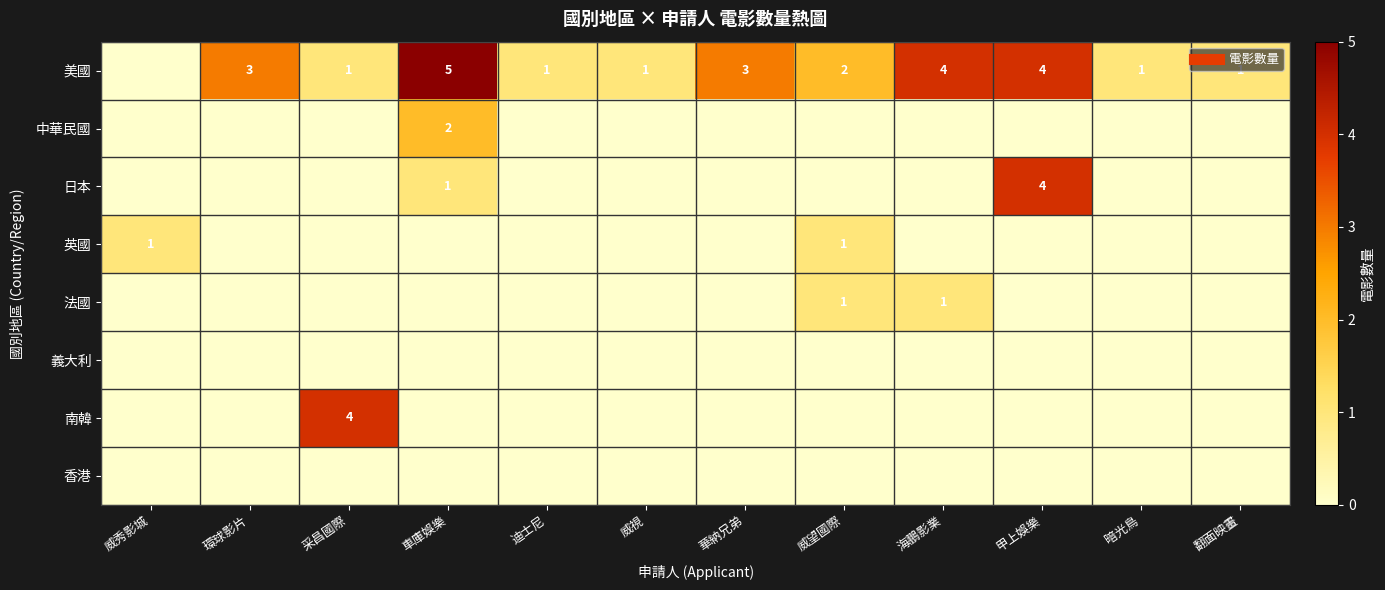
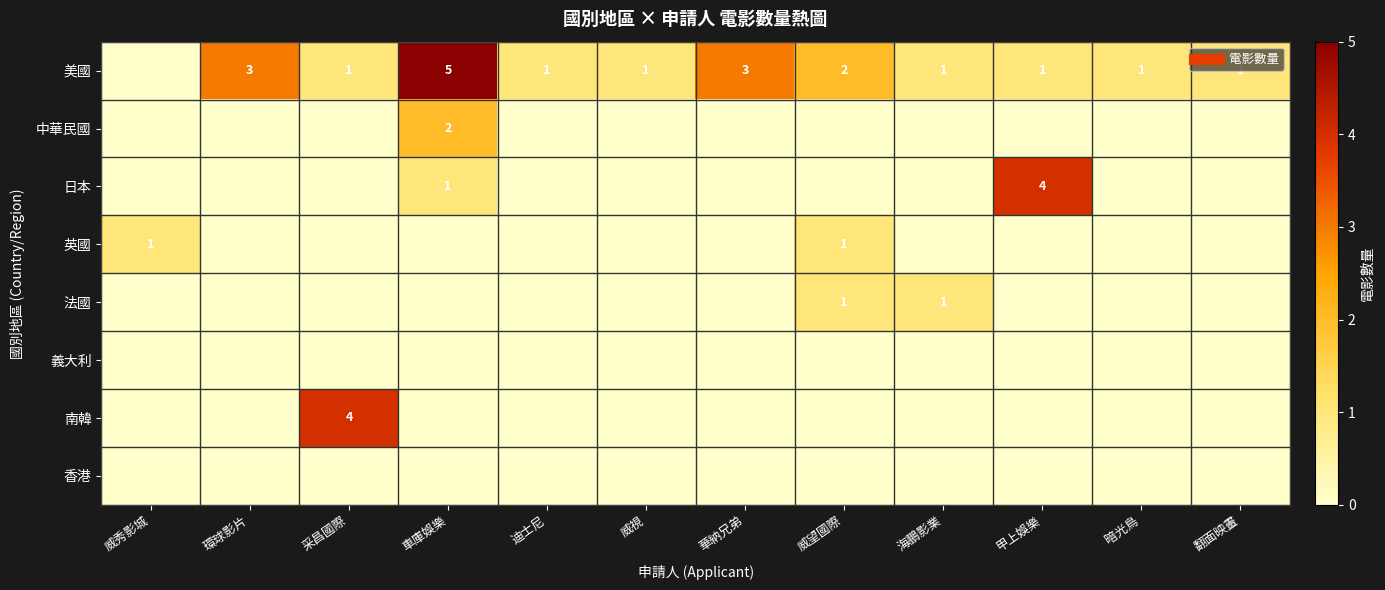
美國, 海鵬影業: 4 -> 1
美國, 甲上娛樂: 4 -> 1
